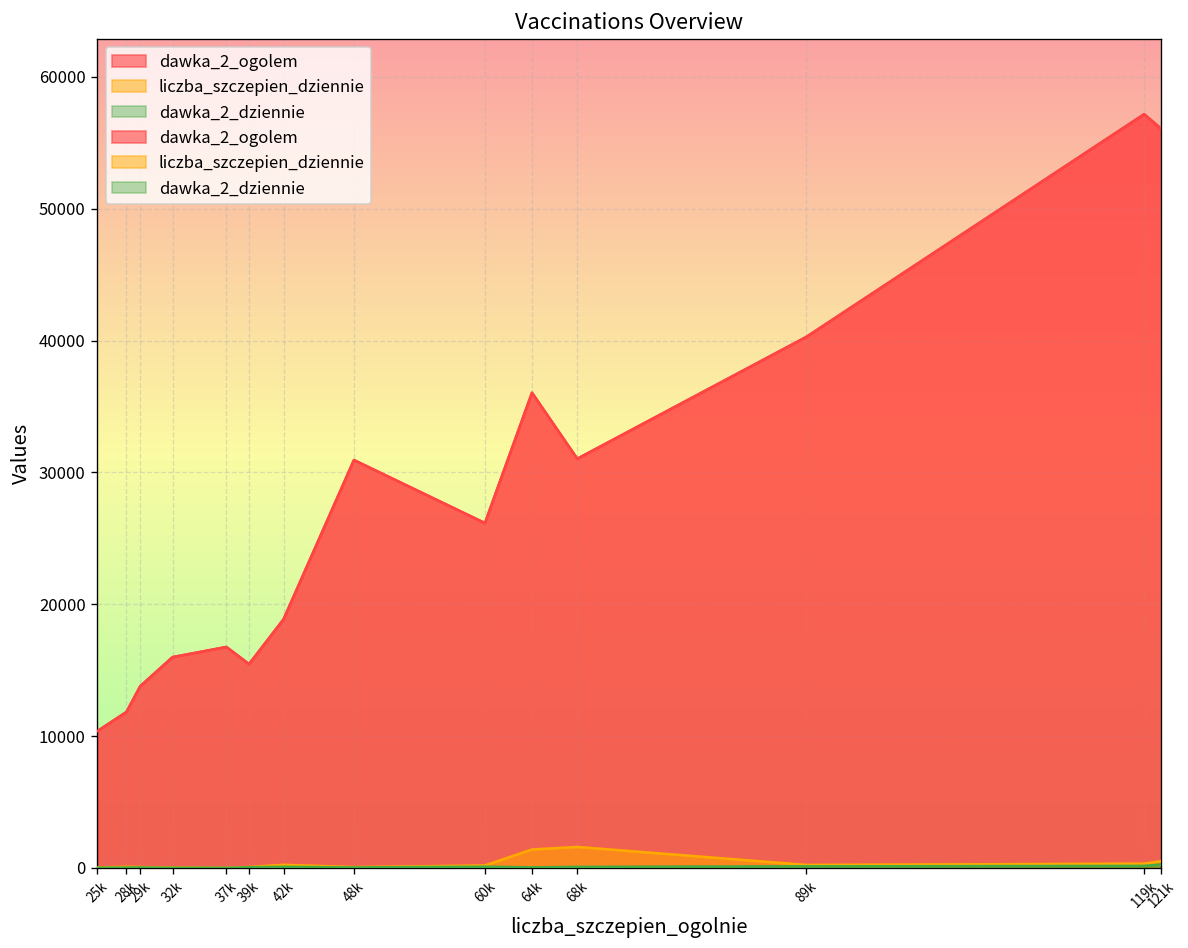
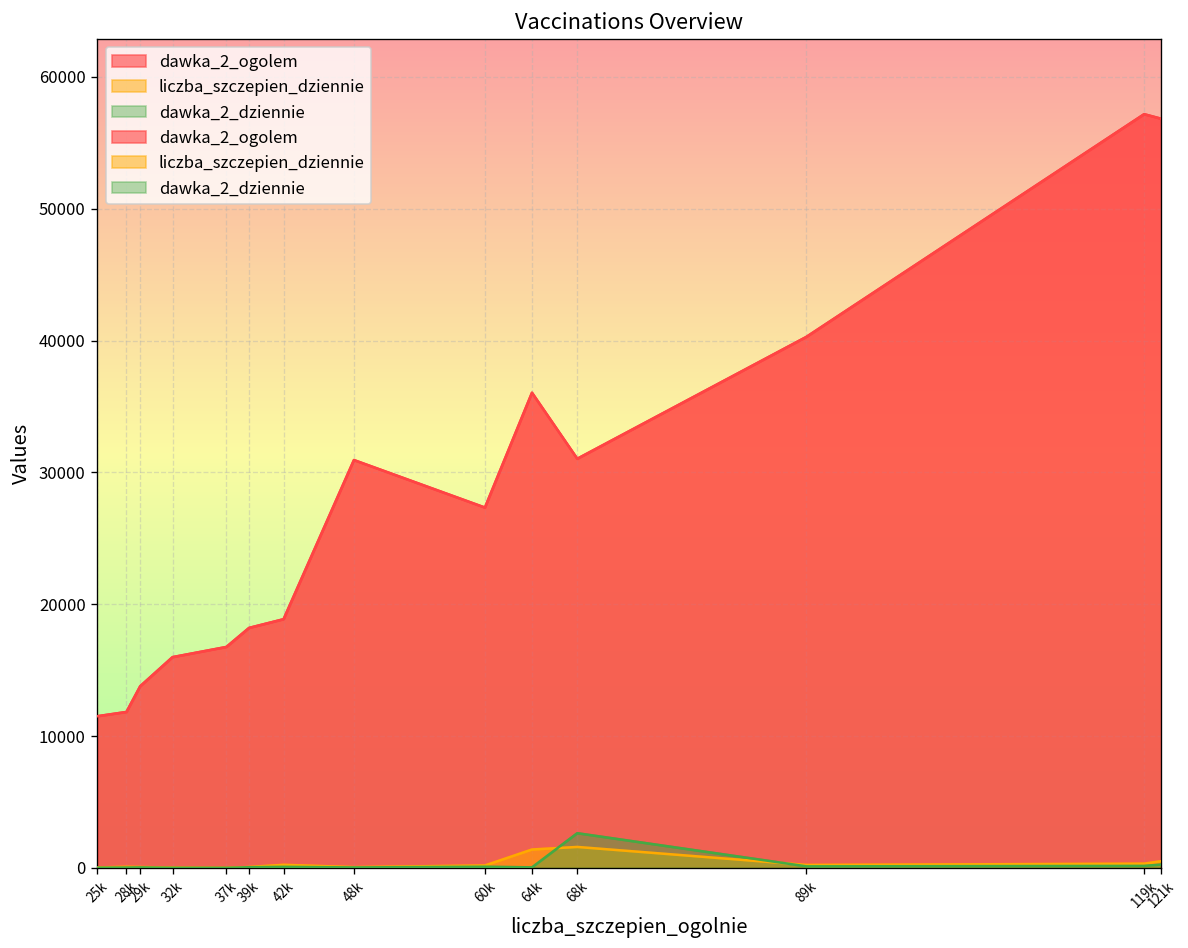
dawka_2_ogolem, 25k: 10400 -> 11500
dawka_2_ogolem, 39k: 15500 -> 18200
dawka_2_ogolem, 60k: 26200 -> 27300
dawka_2_dziennie, 68k: 100 -> 2600
dawka_2_ogolem, 121k: 56100 -> 56800
